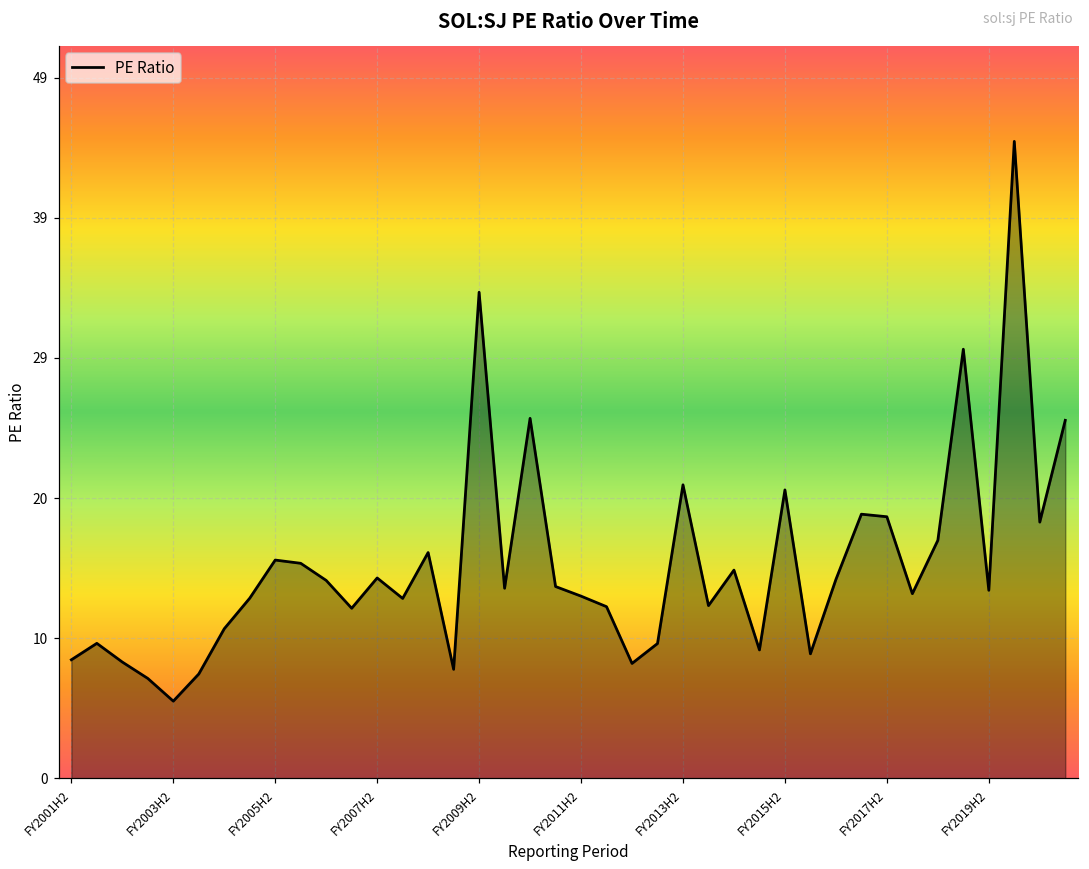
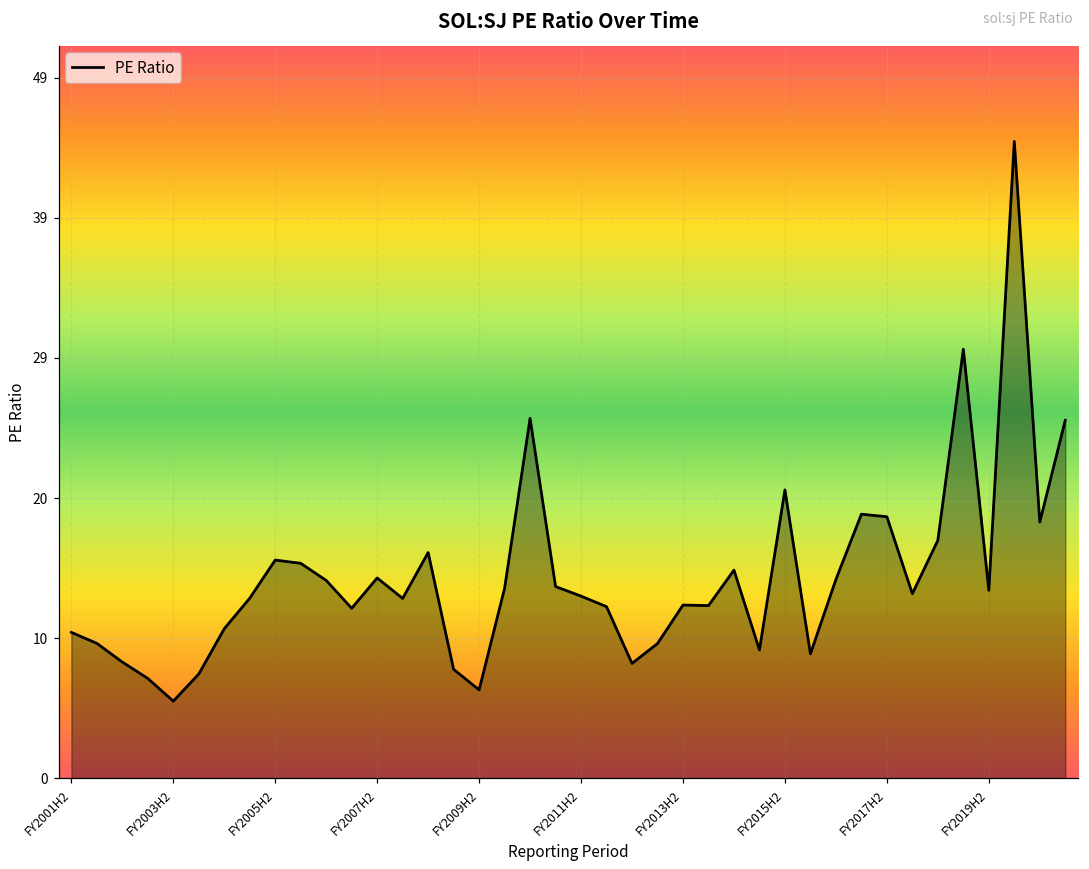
FY2001H2: 8.3 -> 10.2
FY2009H2: 33.9 -> 6.2
FY2013H2: 20.5 -> 12.1
